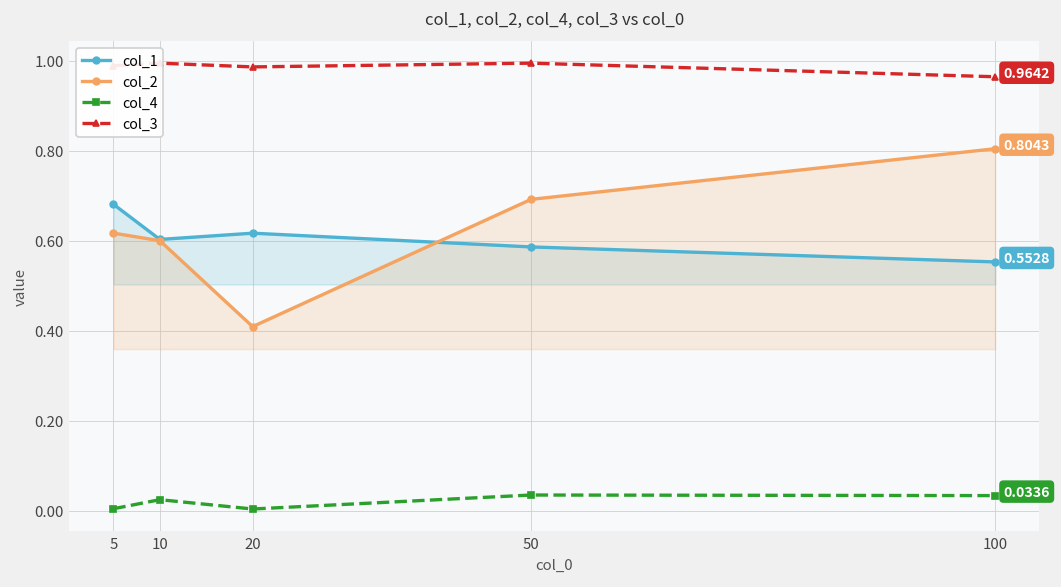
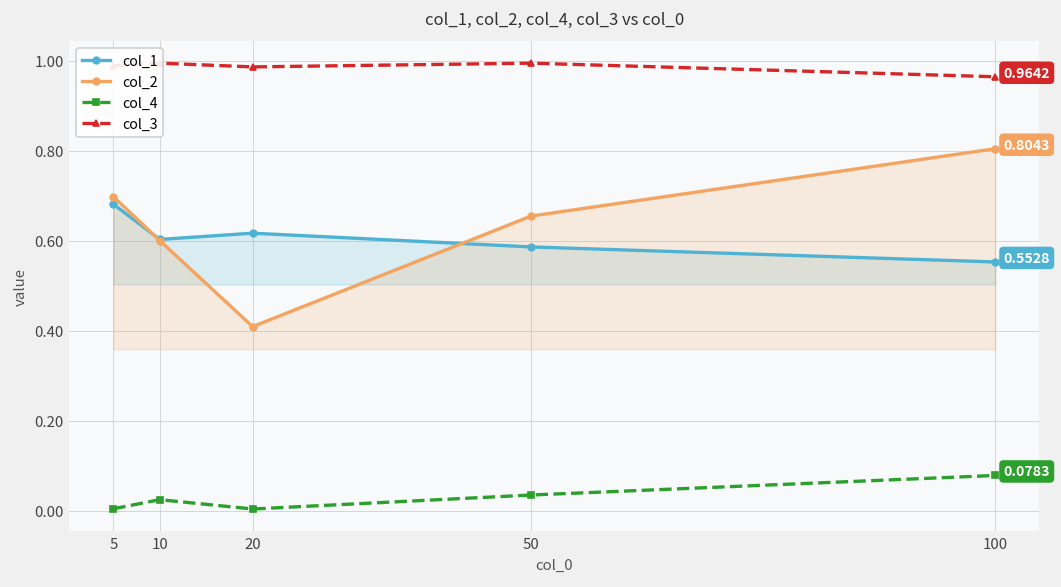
col_2, 5: 0.62 -> 0.70
col_2, 50: 0.69 -> 0.65
col_4, 100: 0.0336 -> 0.0783
